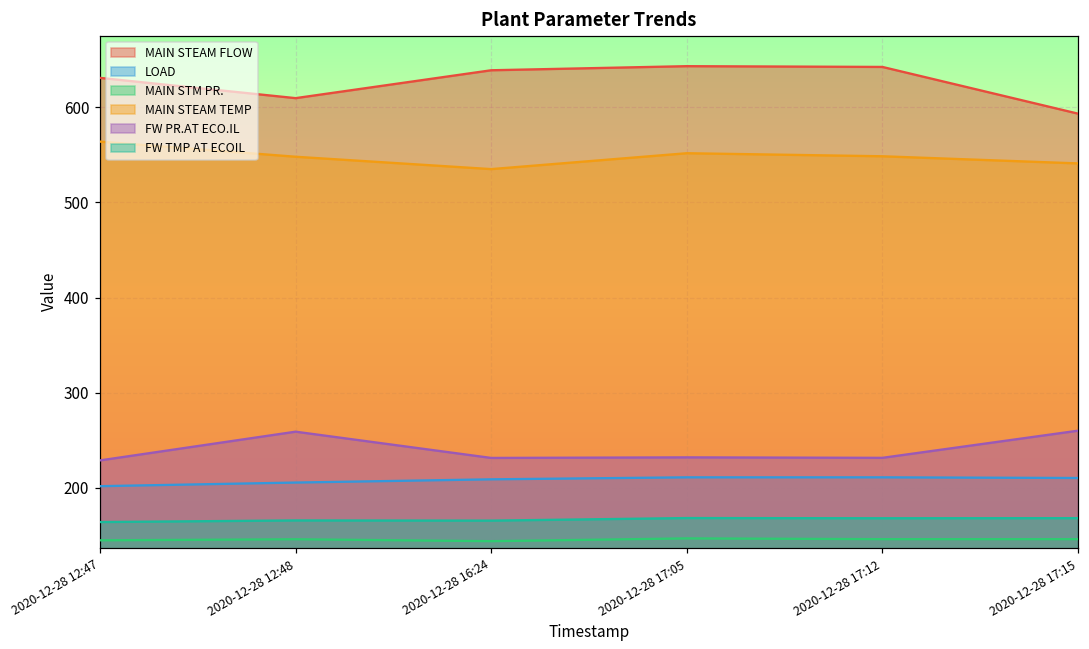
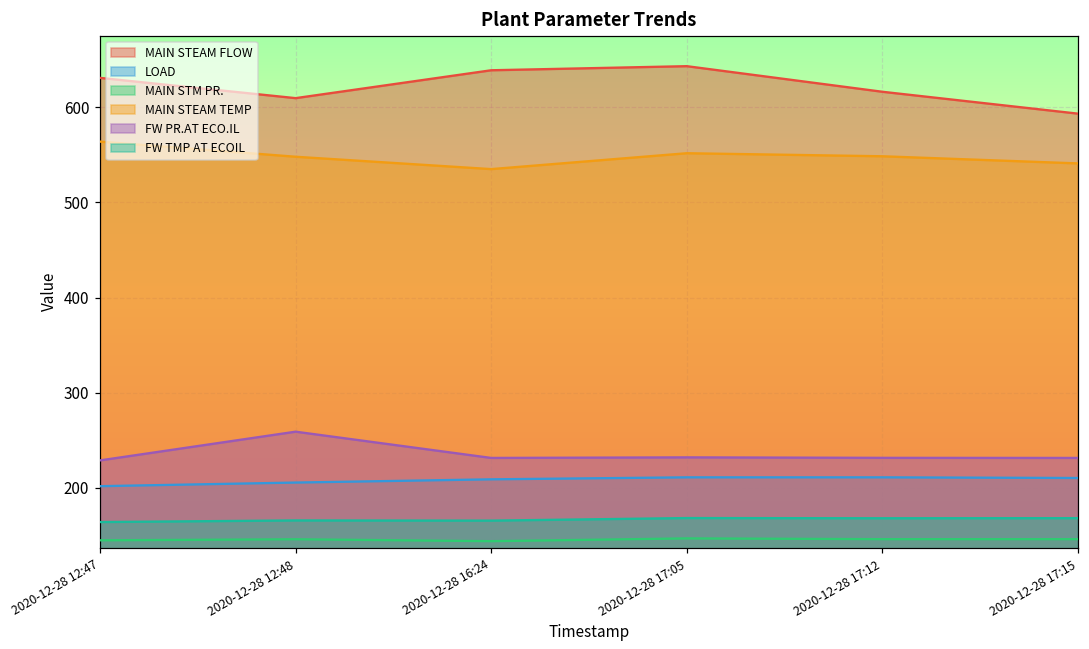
MAIN STEAM FLOW, 2020-12-28 17:12: 640 -> 620
FW PR.AT ECO.IL, 2020-12-28 17:15: 260 -> 230
